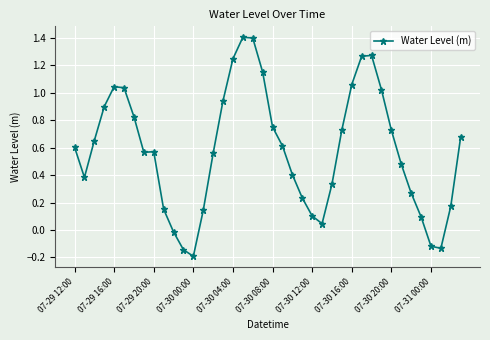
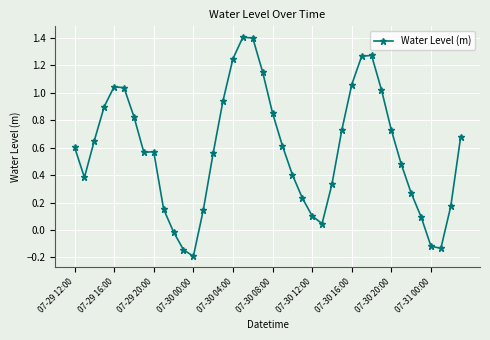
07-30 08:00: 0.75 -> 0.85
